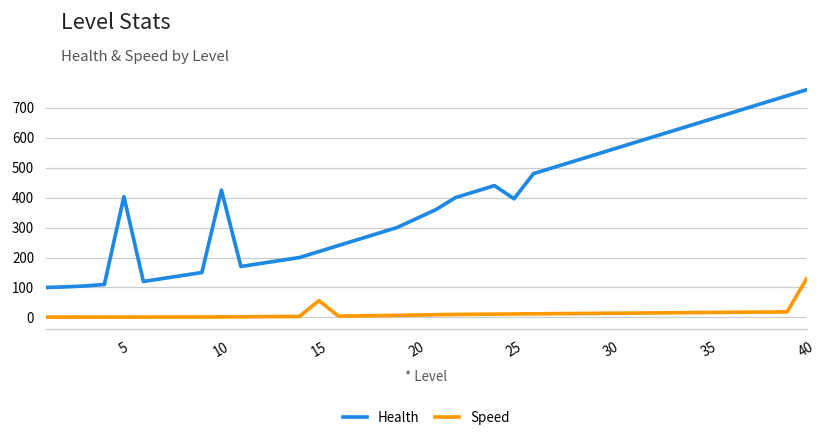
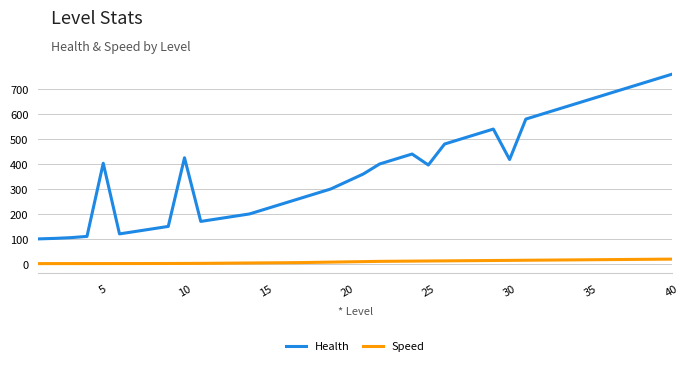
Speed, 15: 60 -> 0
Health, 30: 560 -> 420
Speed, 40: 130 -> 20
